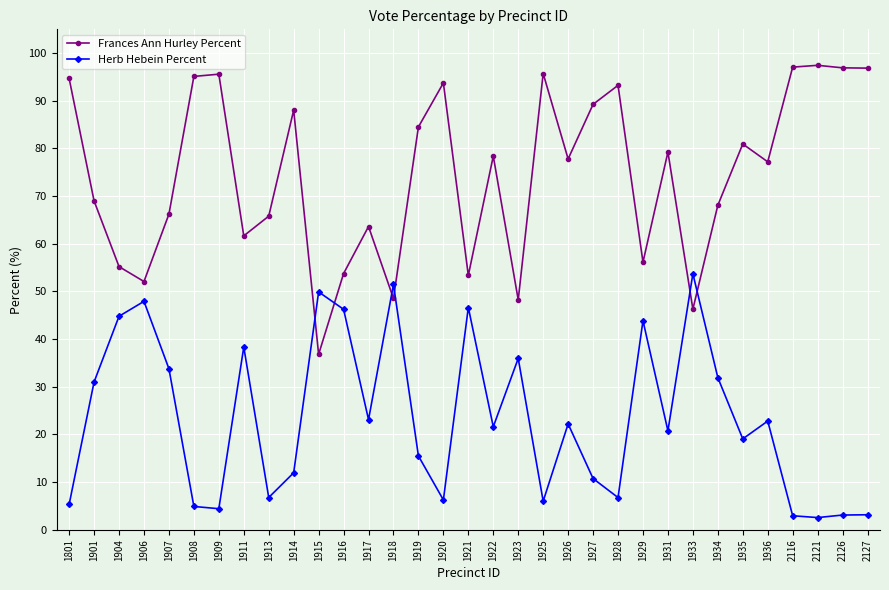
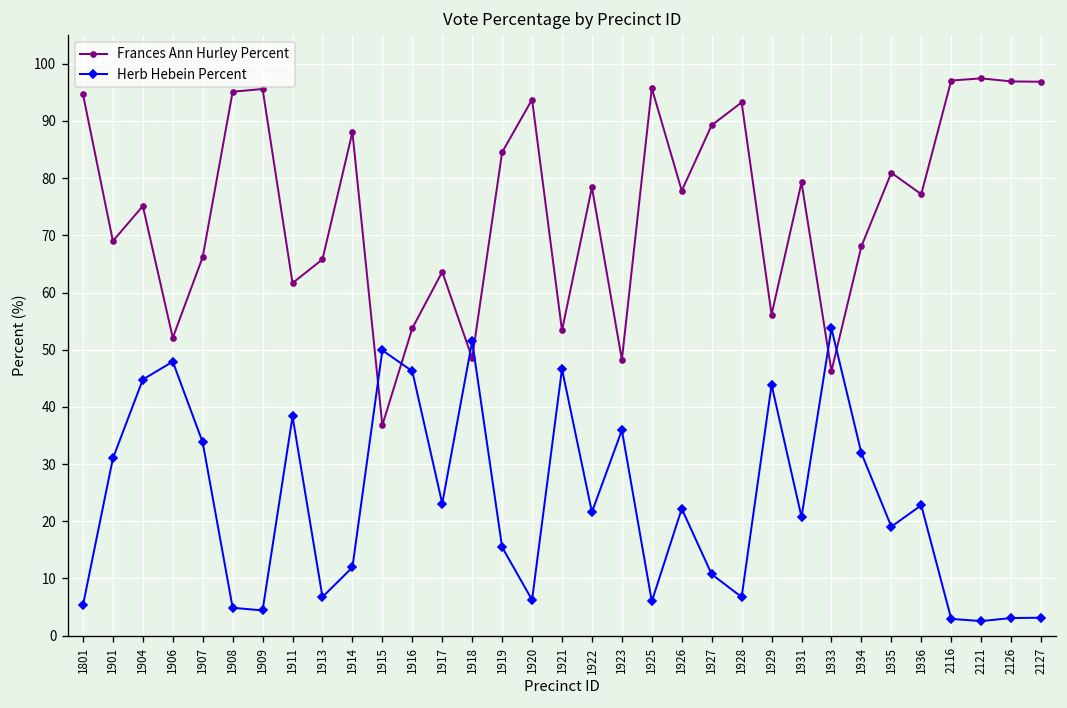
Frances Ann Hurley Percent, 1904: 55 -> 75
